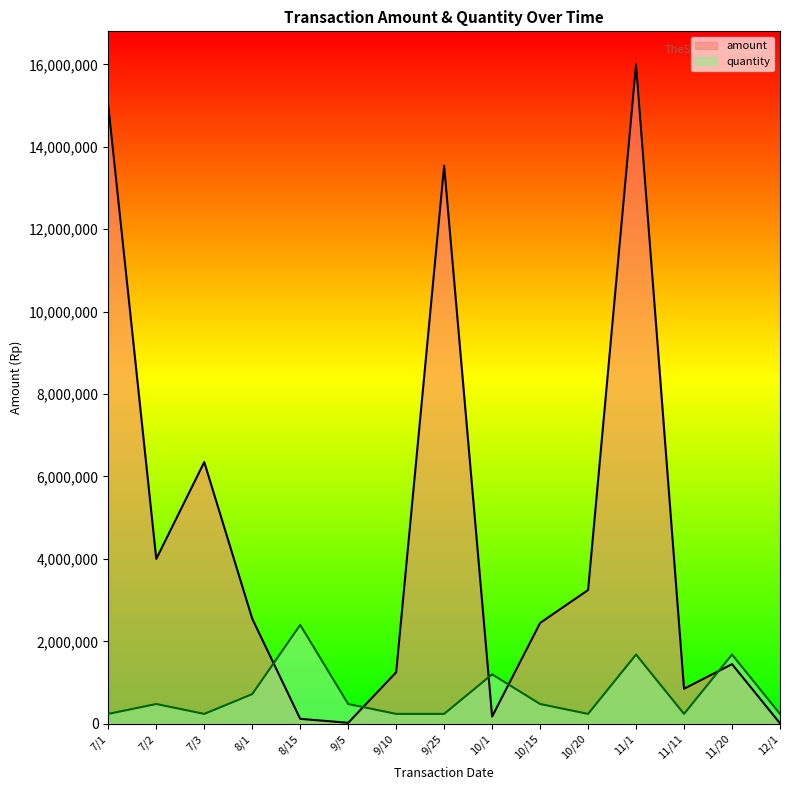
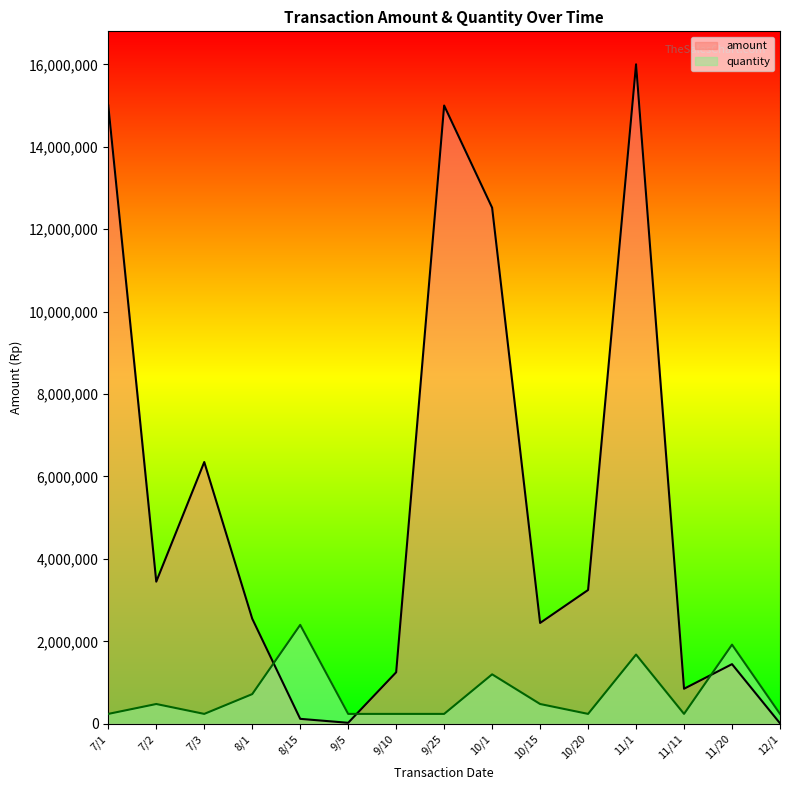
amount, 7/2: 4,000,000 -> 3,400,000
quantity, 9/5: 500,000 -> 200,000
amount, 9/25: 13,500,000 -> 15,000,000
amount, 10/1: 200,000 -> 12,500,000
quantity, 11/20: 1,700,000 -> 1,900,000
